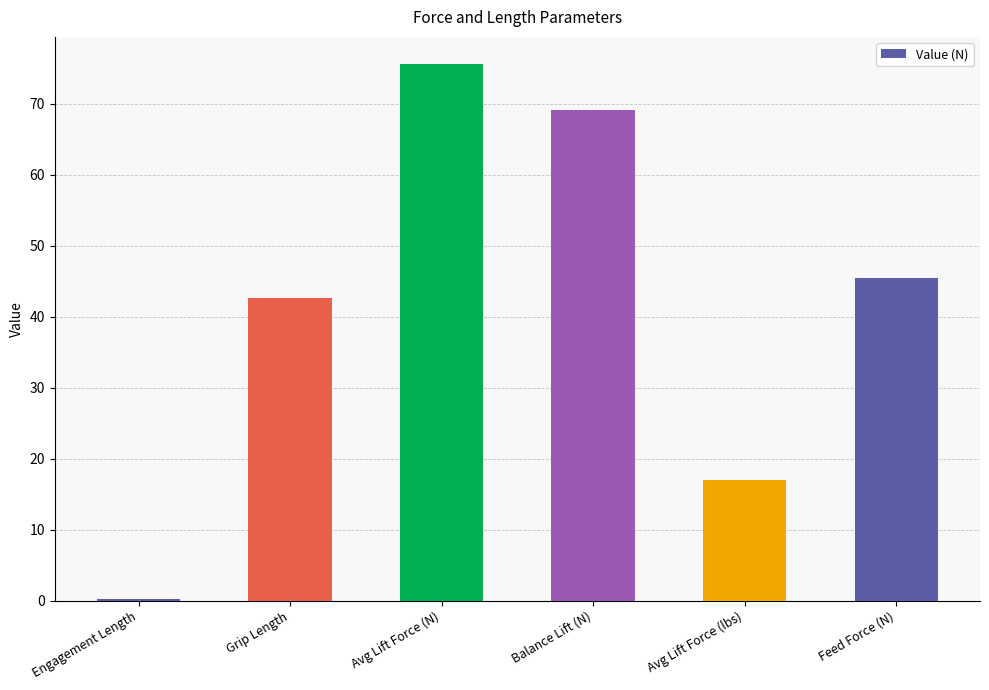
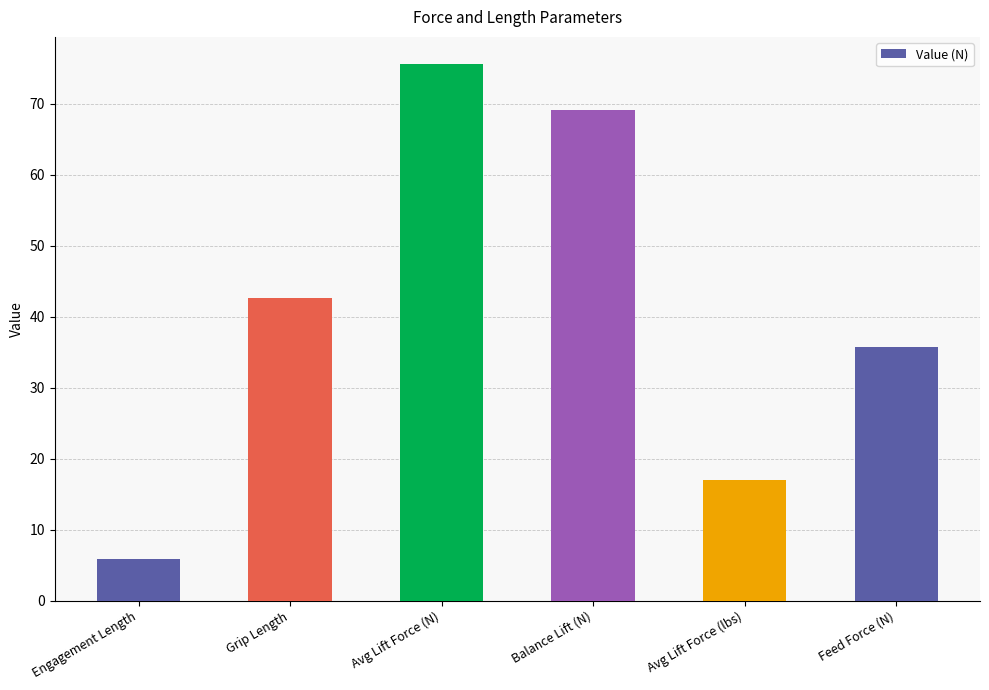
Engagement Length: 0 -> 6
Feed Force (N): 45 -> 36
